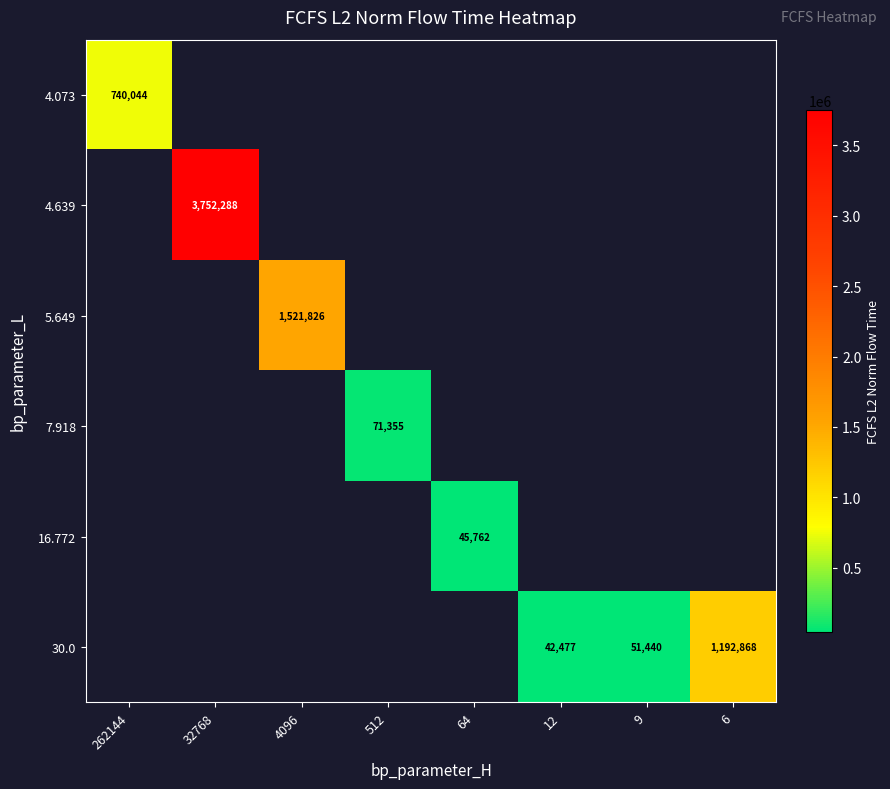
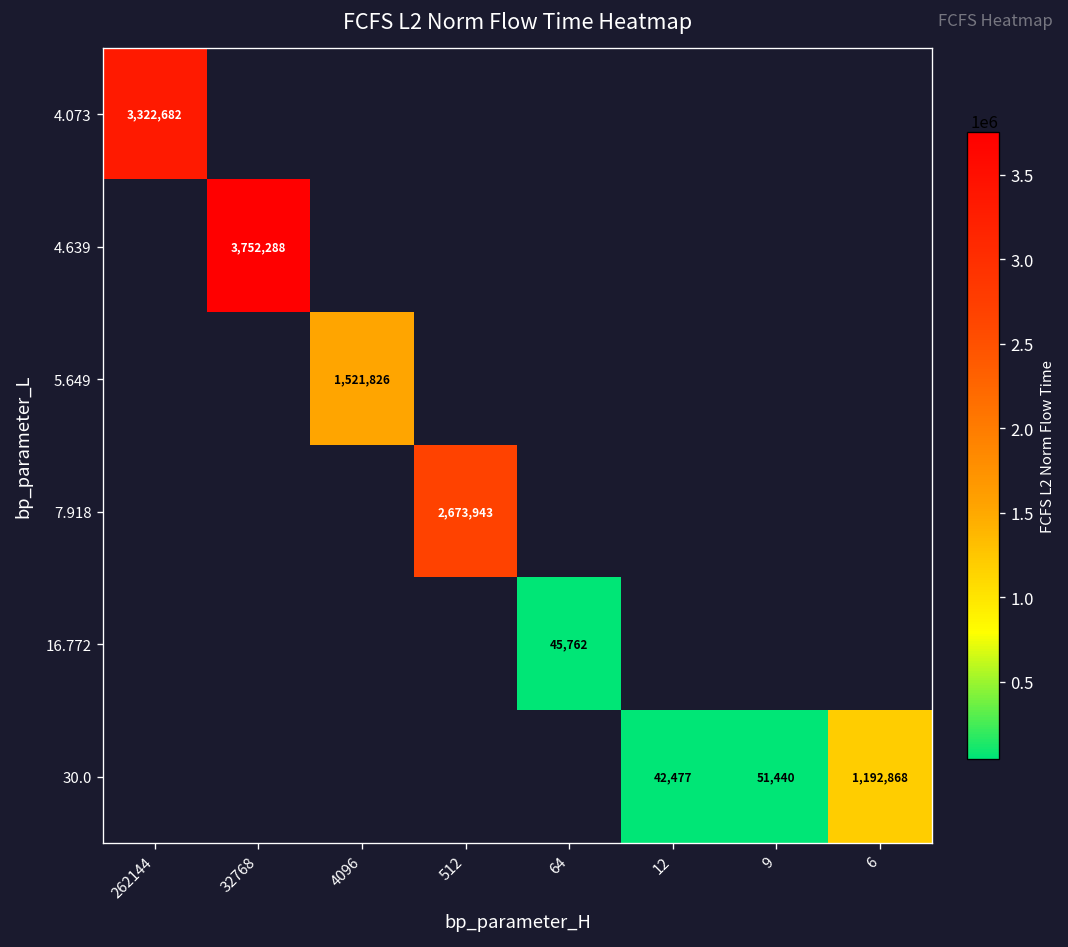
4.073, 262144: 740,044 -> 3,322,682
7.918, 512: 71,355 -> 2,673,943
